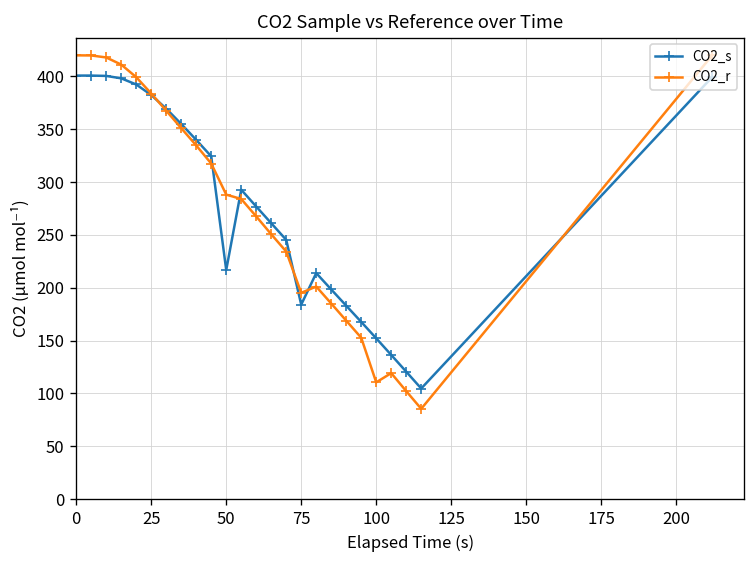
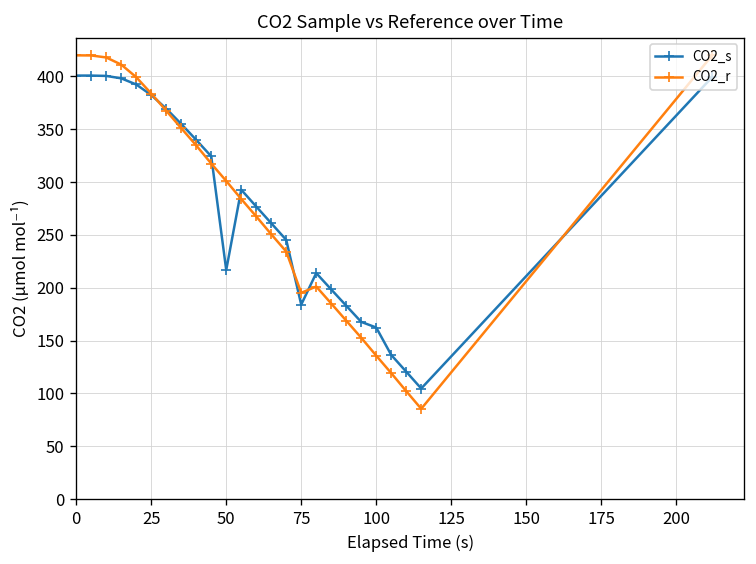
CO2_r, 50: 290 -> 300
CO2_s, 100: 150 -> 160
CO2_r, 100: 110 -> 140
